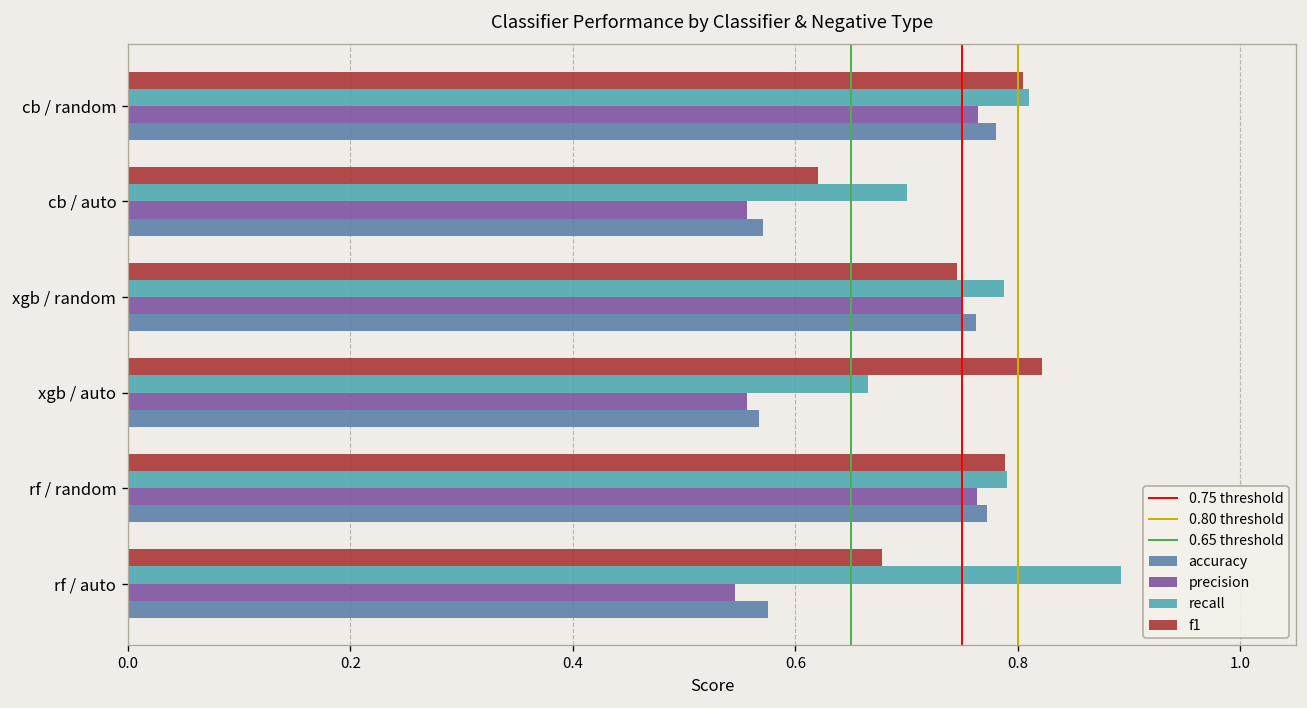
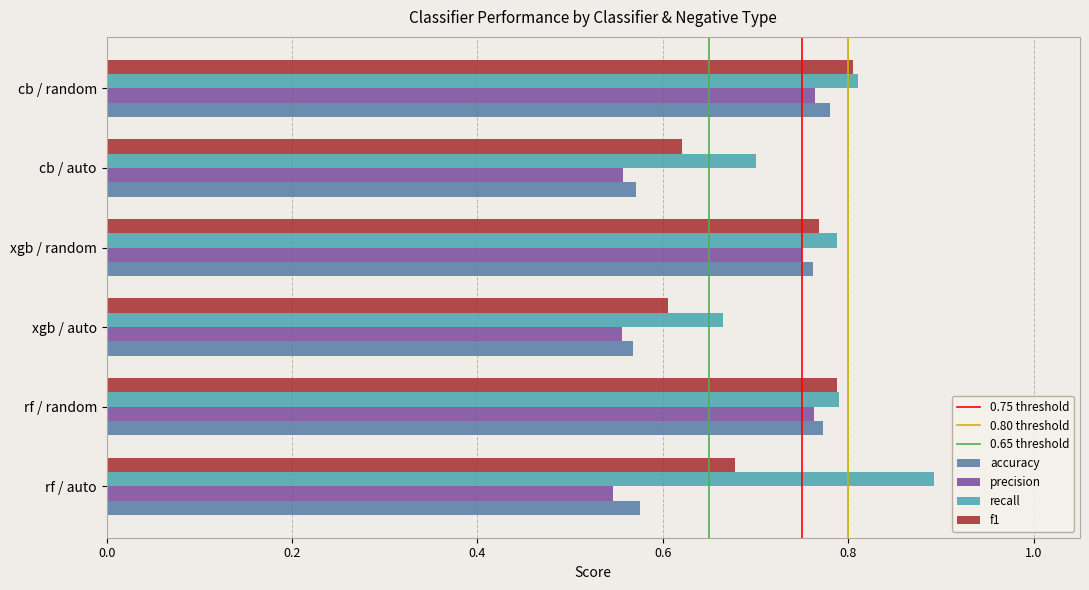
f1, xgb / random: 0.75 -> 0.77
f1, xgb / auto: 0.82 -> 0.61
